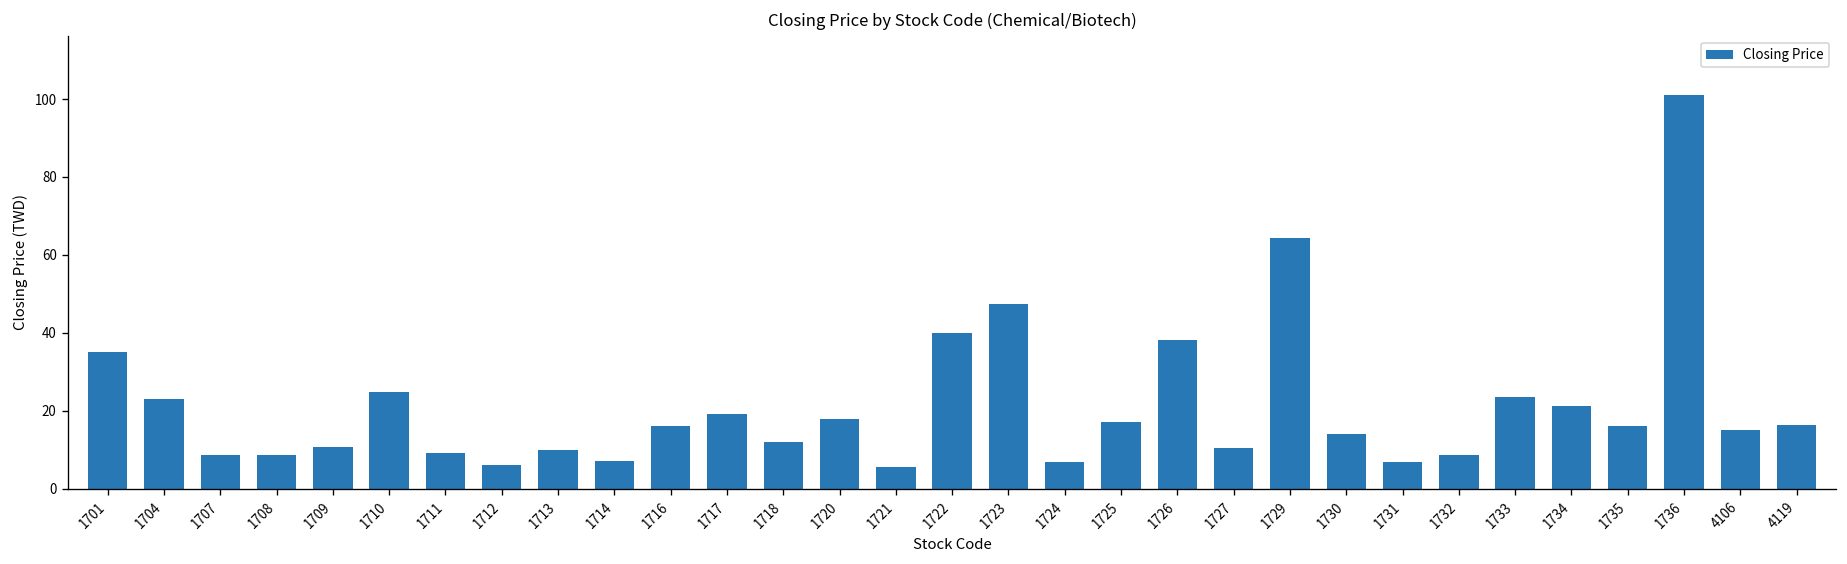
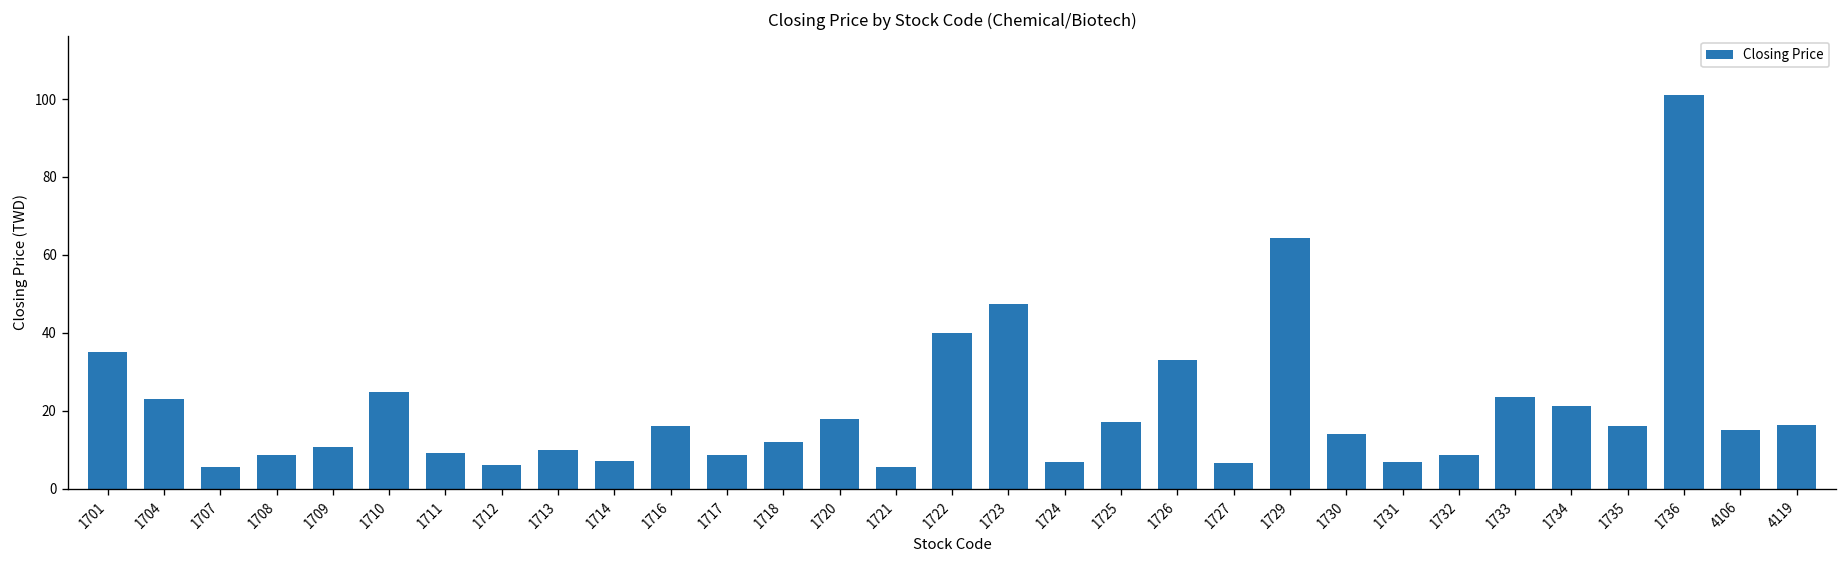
1707: 9 -> 6
1717: 19 -> 9
1726: 38 -> 33
1727: 10 -> 7
